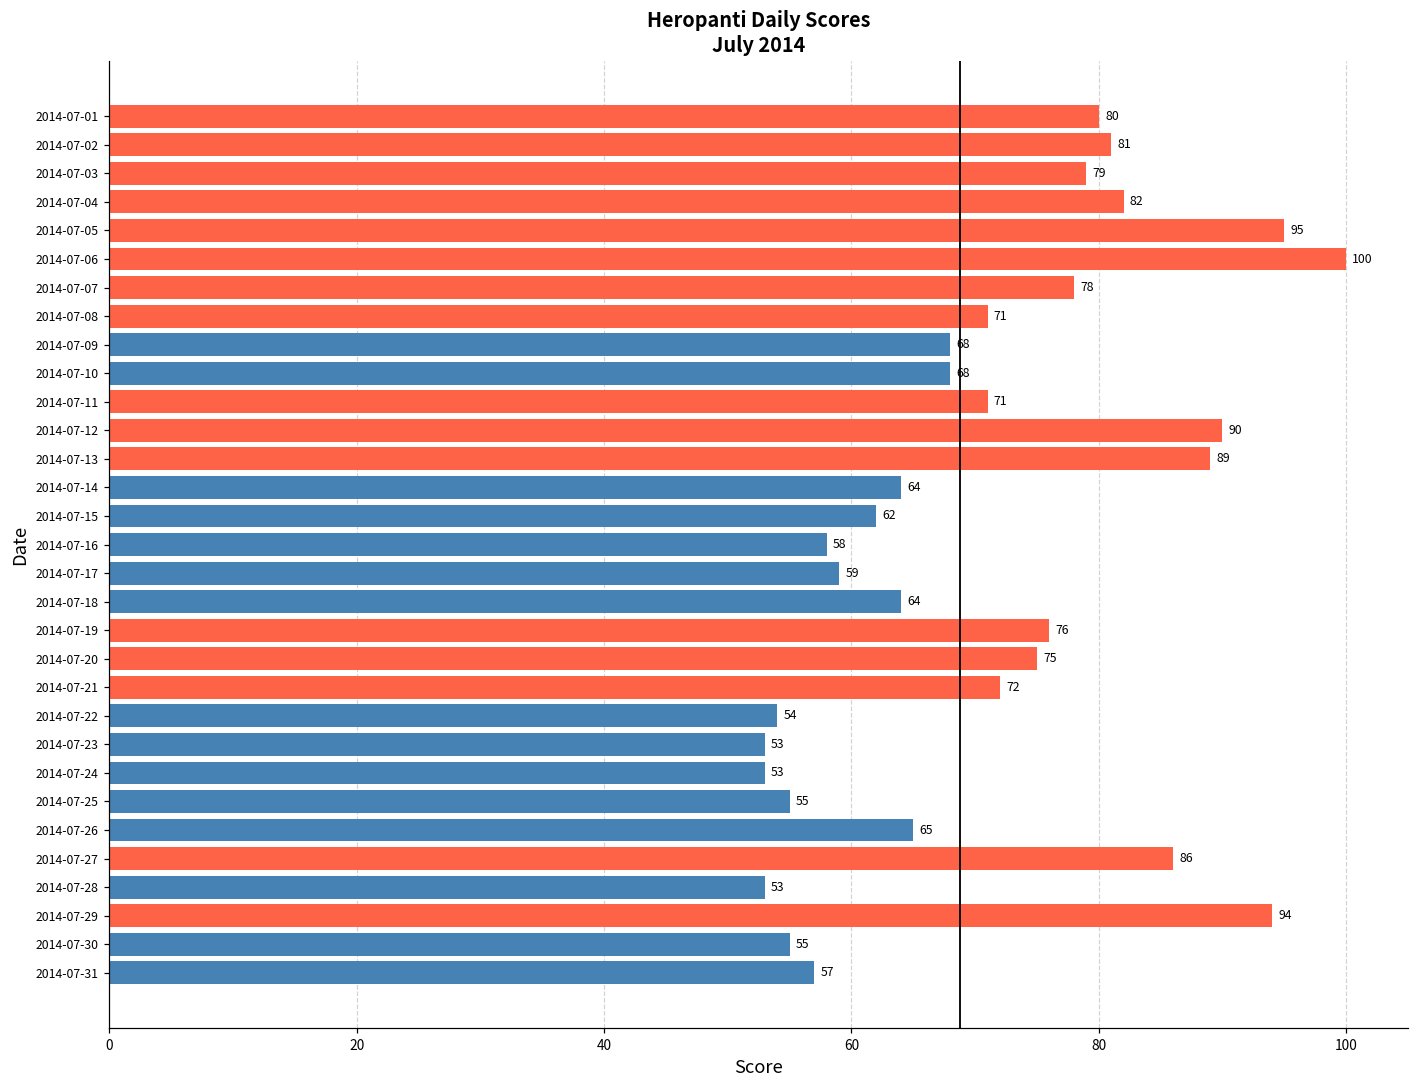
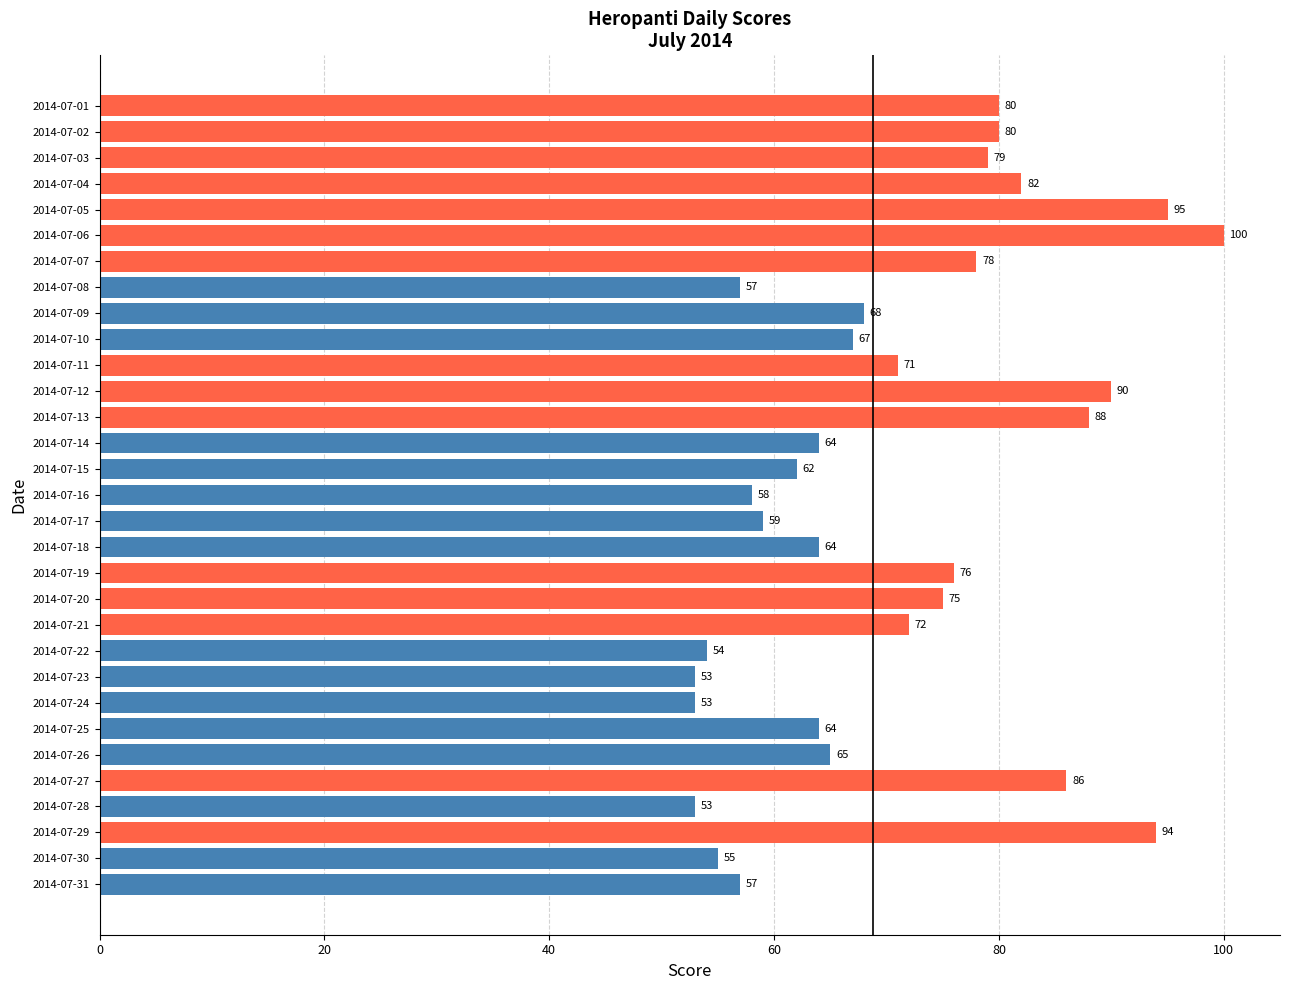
2014-07-02: 81 -> 80
2014-07-08: 71 -> 57
2014-07-10: 68 -> 67
2014-07-13: 89 -> 88
2014-07-25: 55 -> 64
